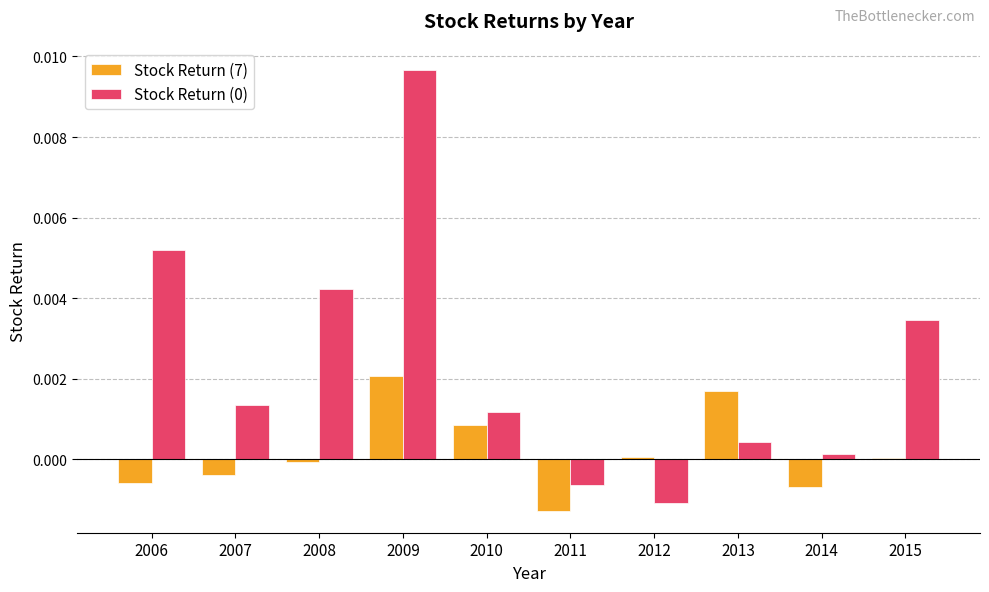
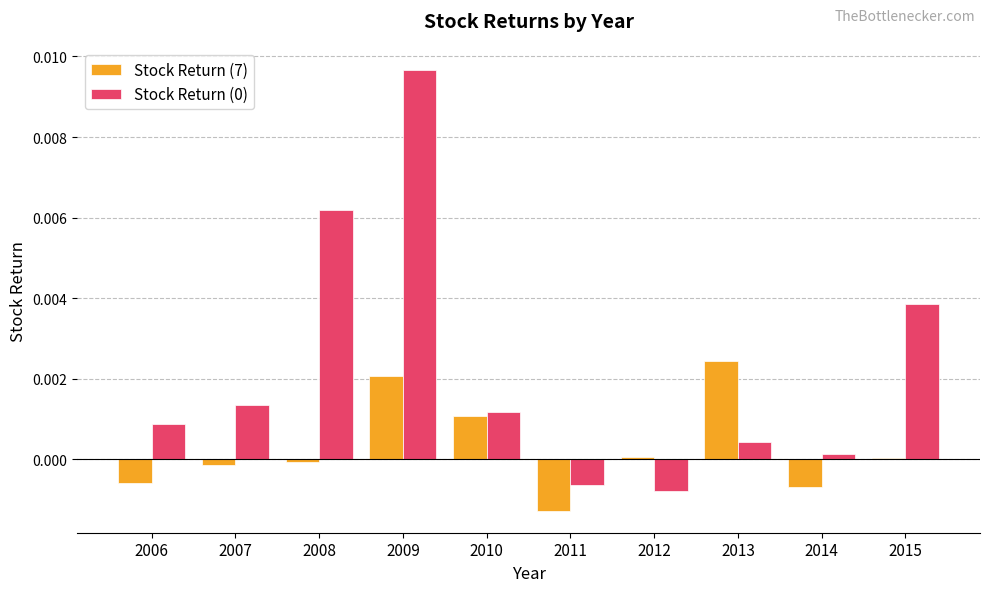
Stock Return (0), 2006: 0.0052 -> 0.0009
Stock Return (7), 2007: -0.0004 -> -0.0002
Stock Return (0), 2008: 0.0042 -> 0.0062
Stock Return (7), 2010: 0.0009 -> 0.0011
Stock Return (0), 2012: -0.0011 -> -0.0008
Stock Return (7), 2013: 0.0017 -> 0.0024
Stock Return (0), 2015: 0.0035 -> 0.0038
